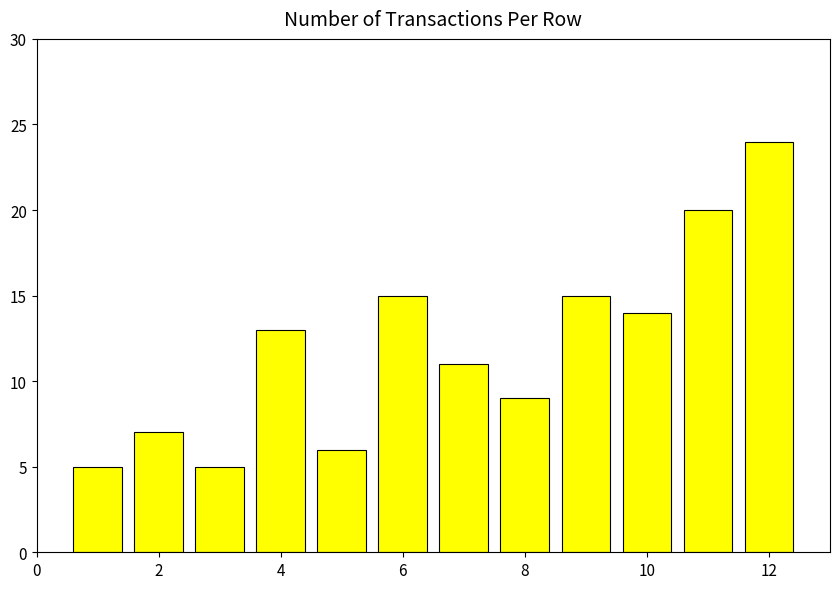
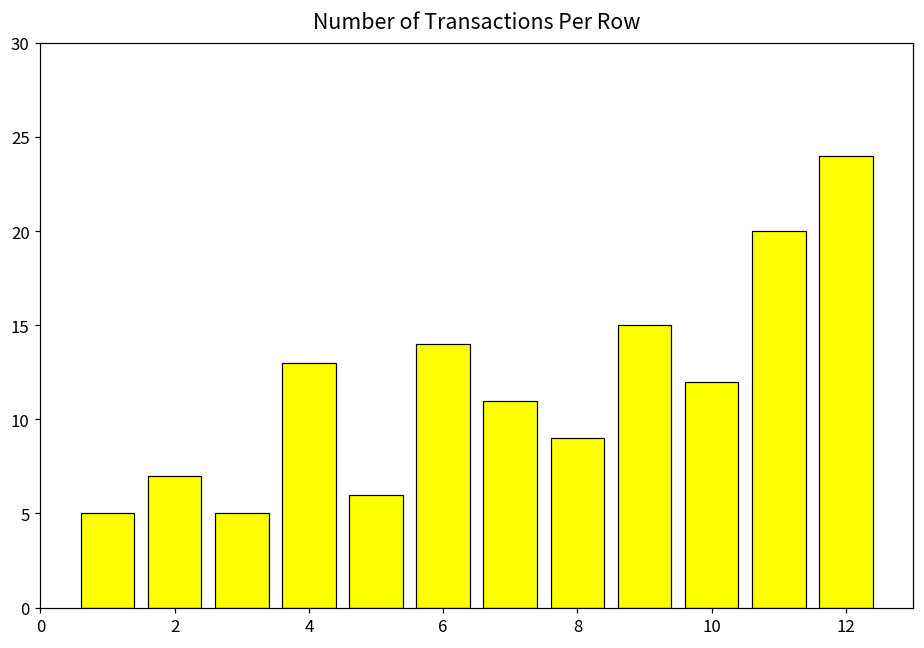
6: 15 -> 14
10: 14 -> 12
